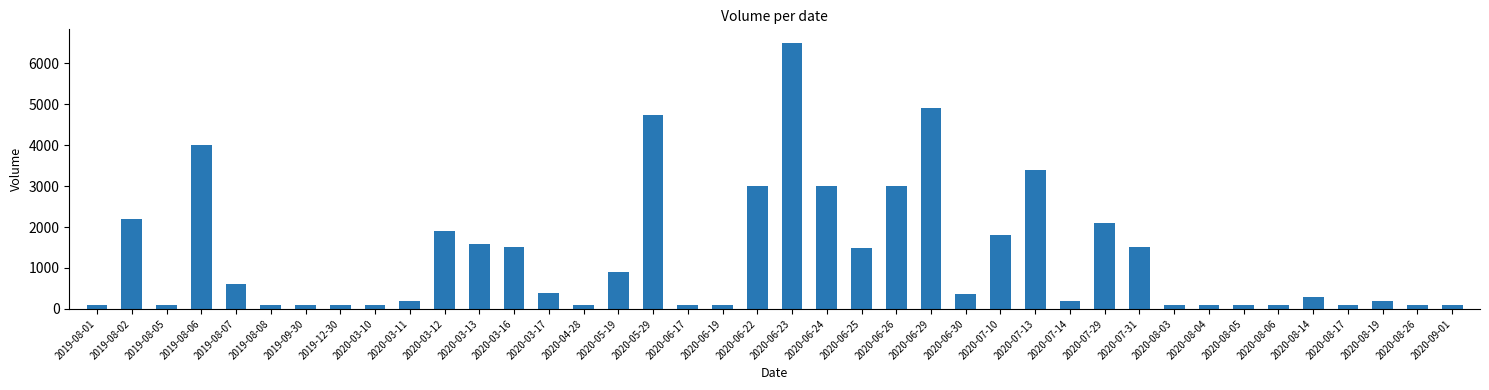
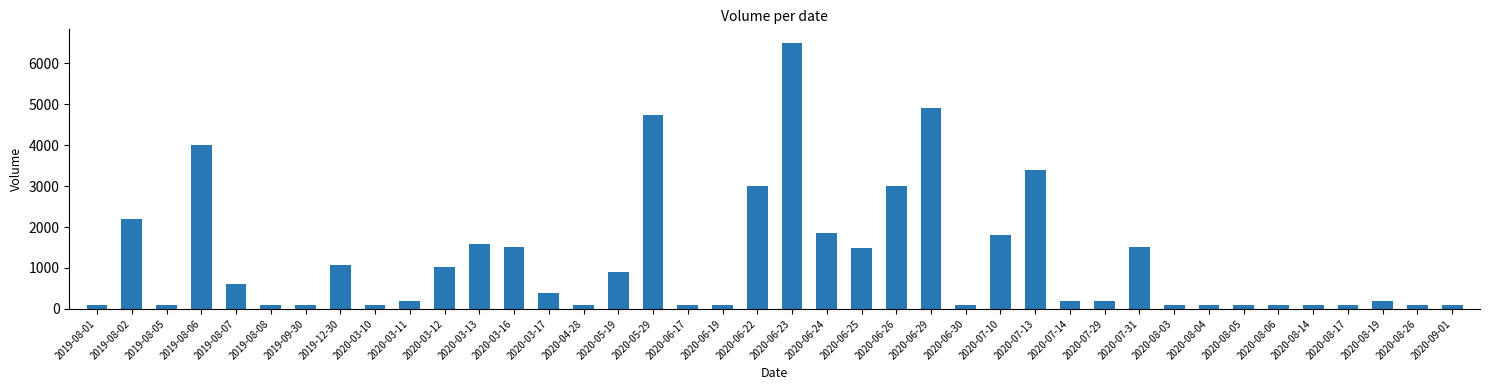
2019-12-30: 100 -> 1100
2020-03-12: 1900 -> 1000
2020-06-24: 3000 -> 1900
2020-06-30: 400 -> 100
2020-07-29: 2100 -> 200
2020-08-14: 300 -> 100
